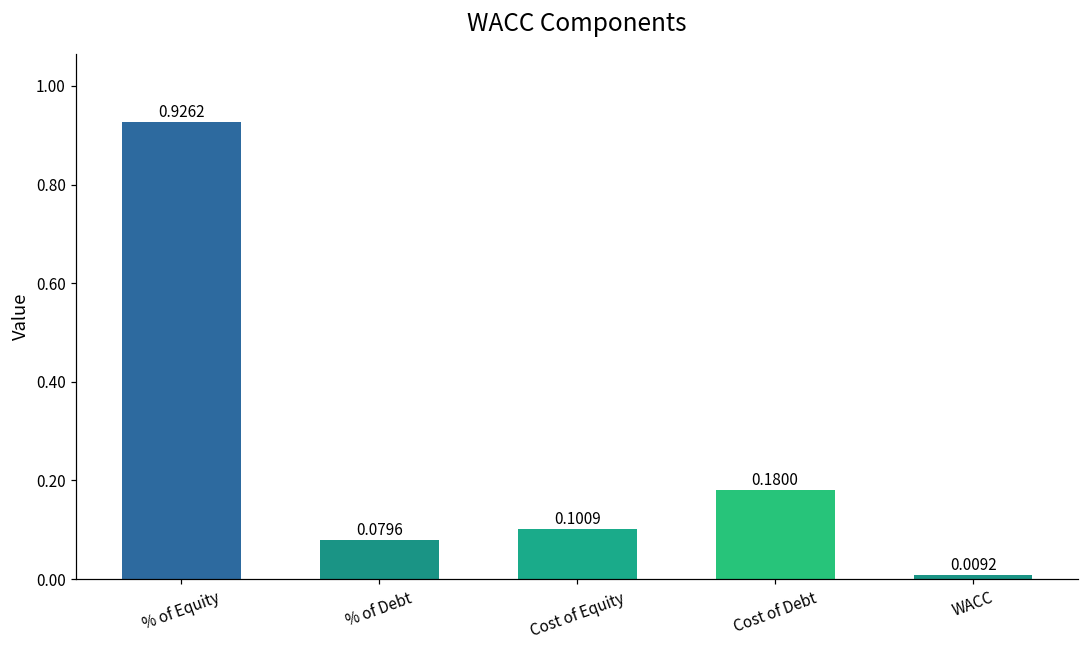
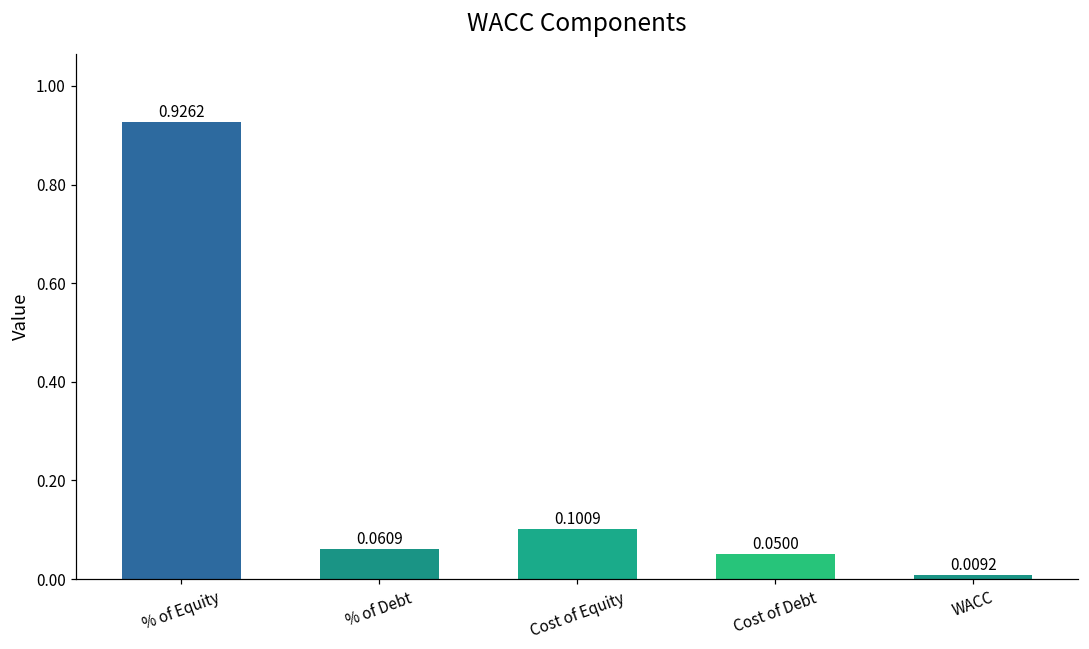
% of Debt: 0.0796 -> 0.0609
Cost of Debt: 0.1800 -> 0.0500
